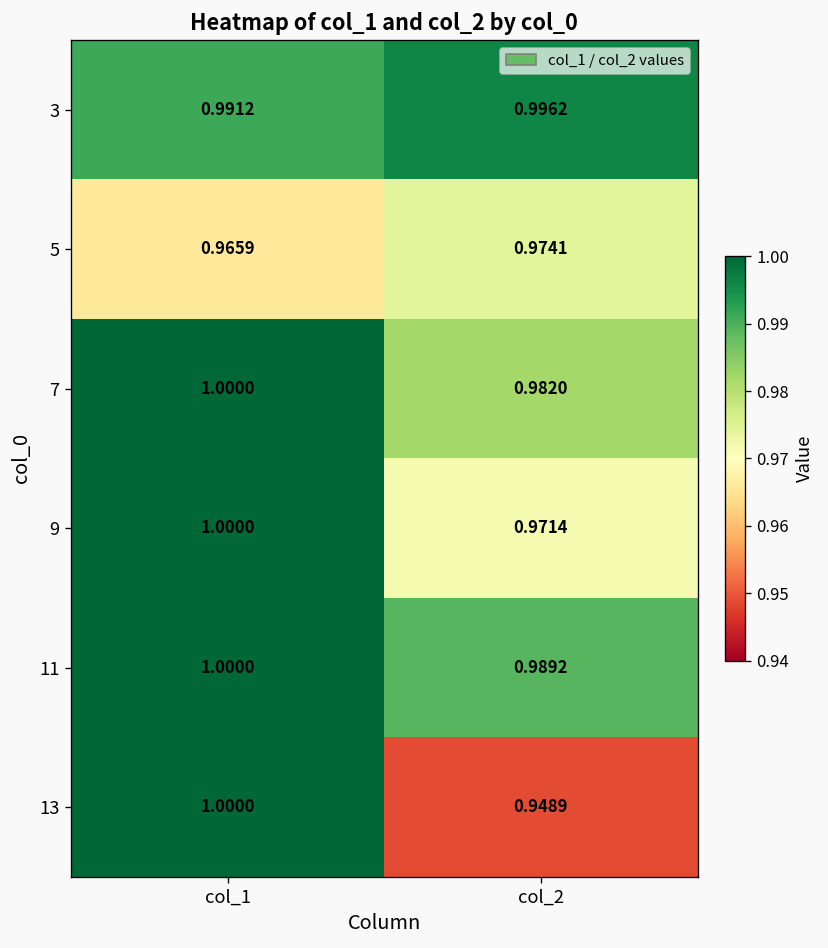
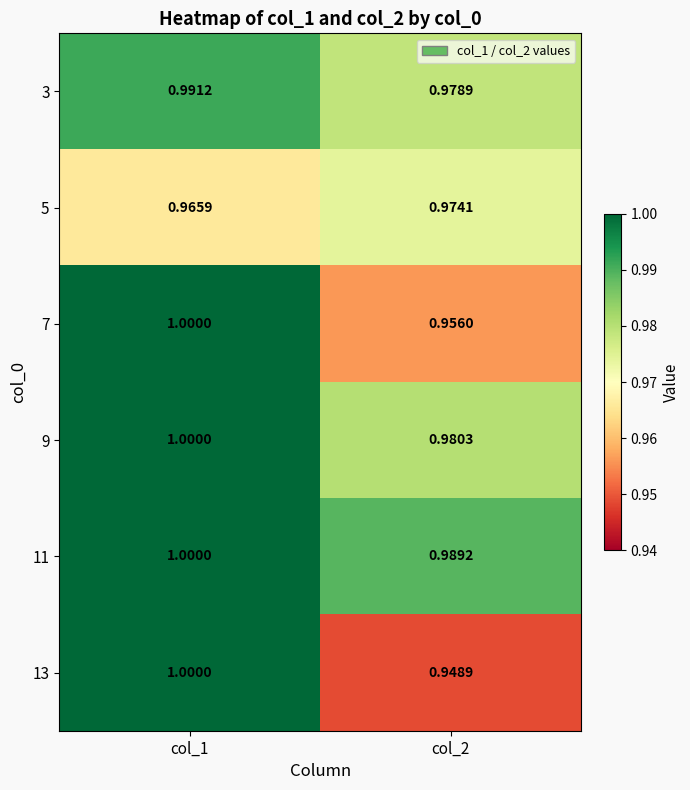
3, col_2: 0.9962 -> 0.9789
7, col_2: 0.9820 -> 0.9560
9, col_2: 0.9714 -> 0.9803
